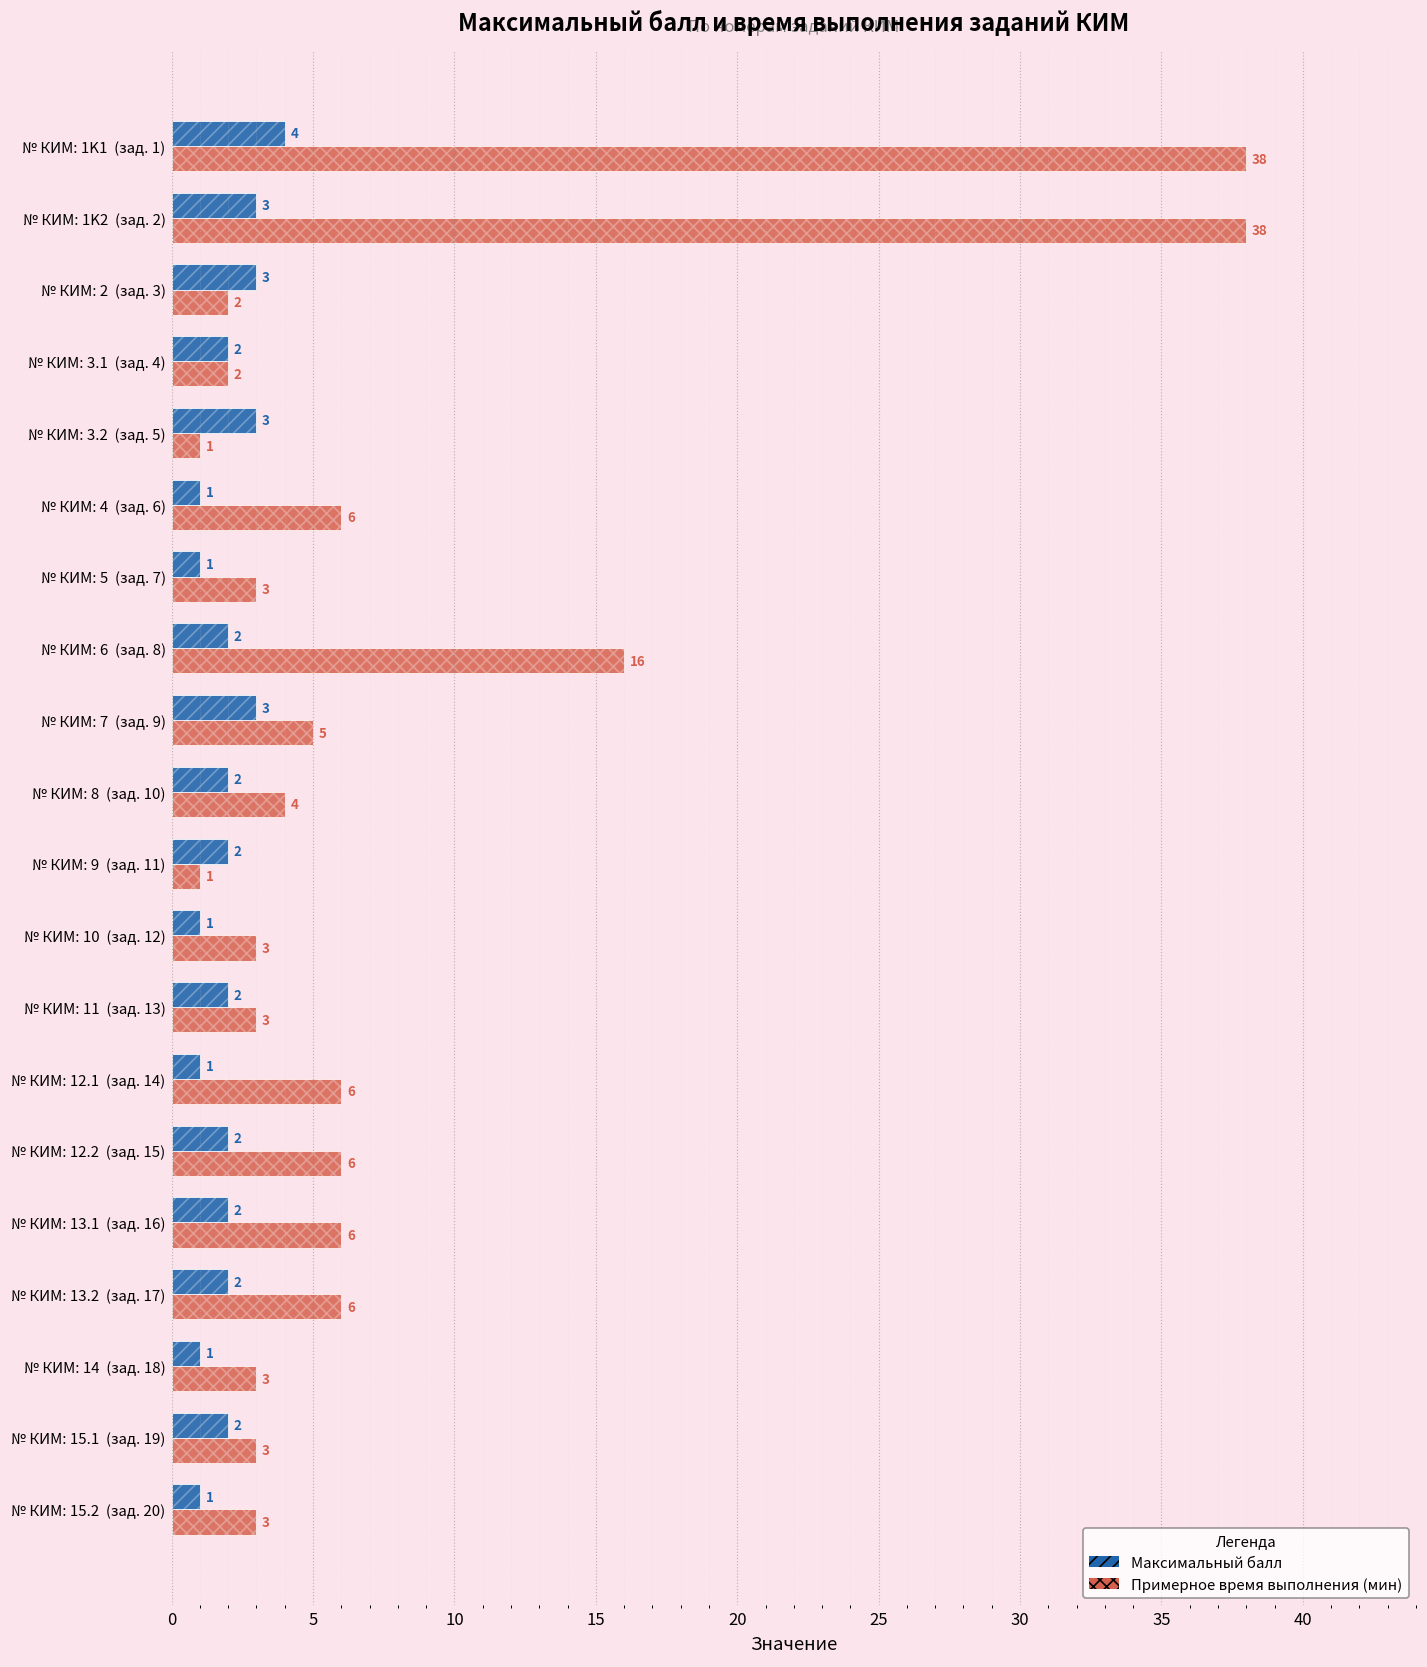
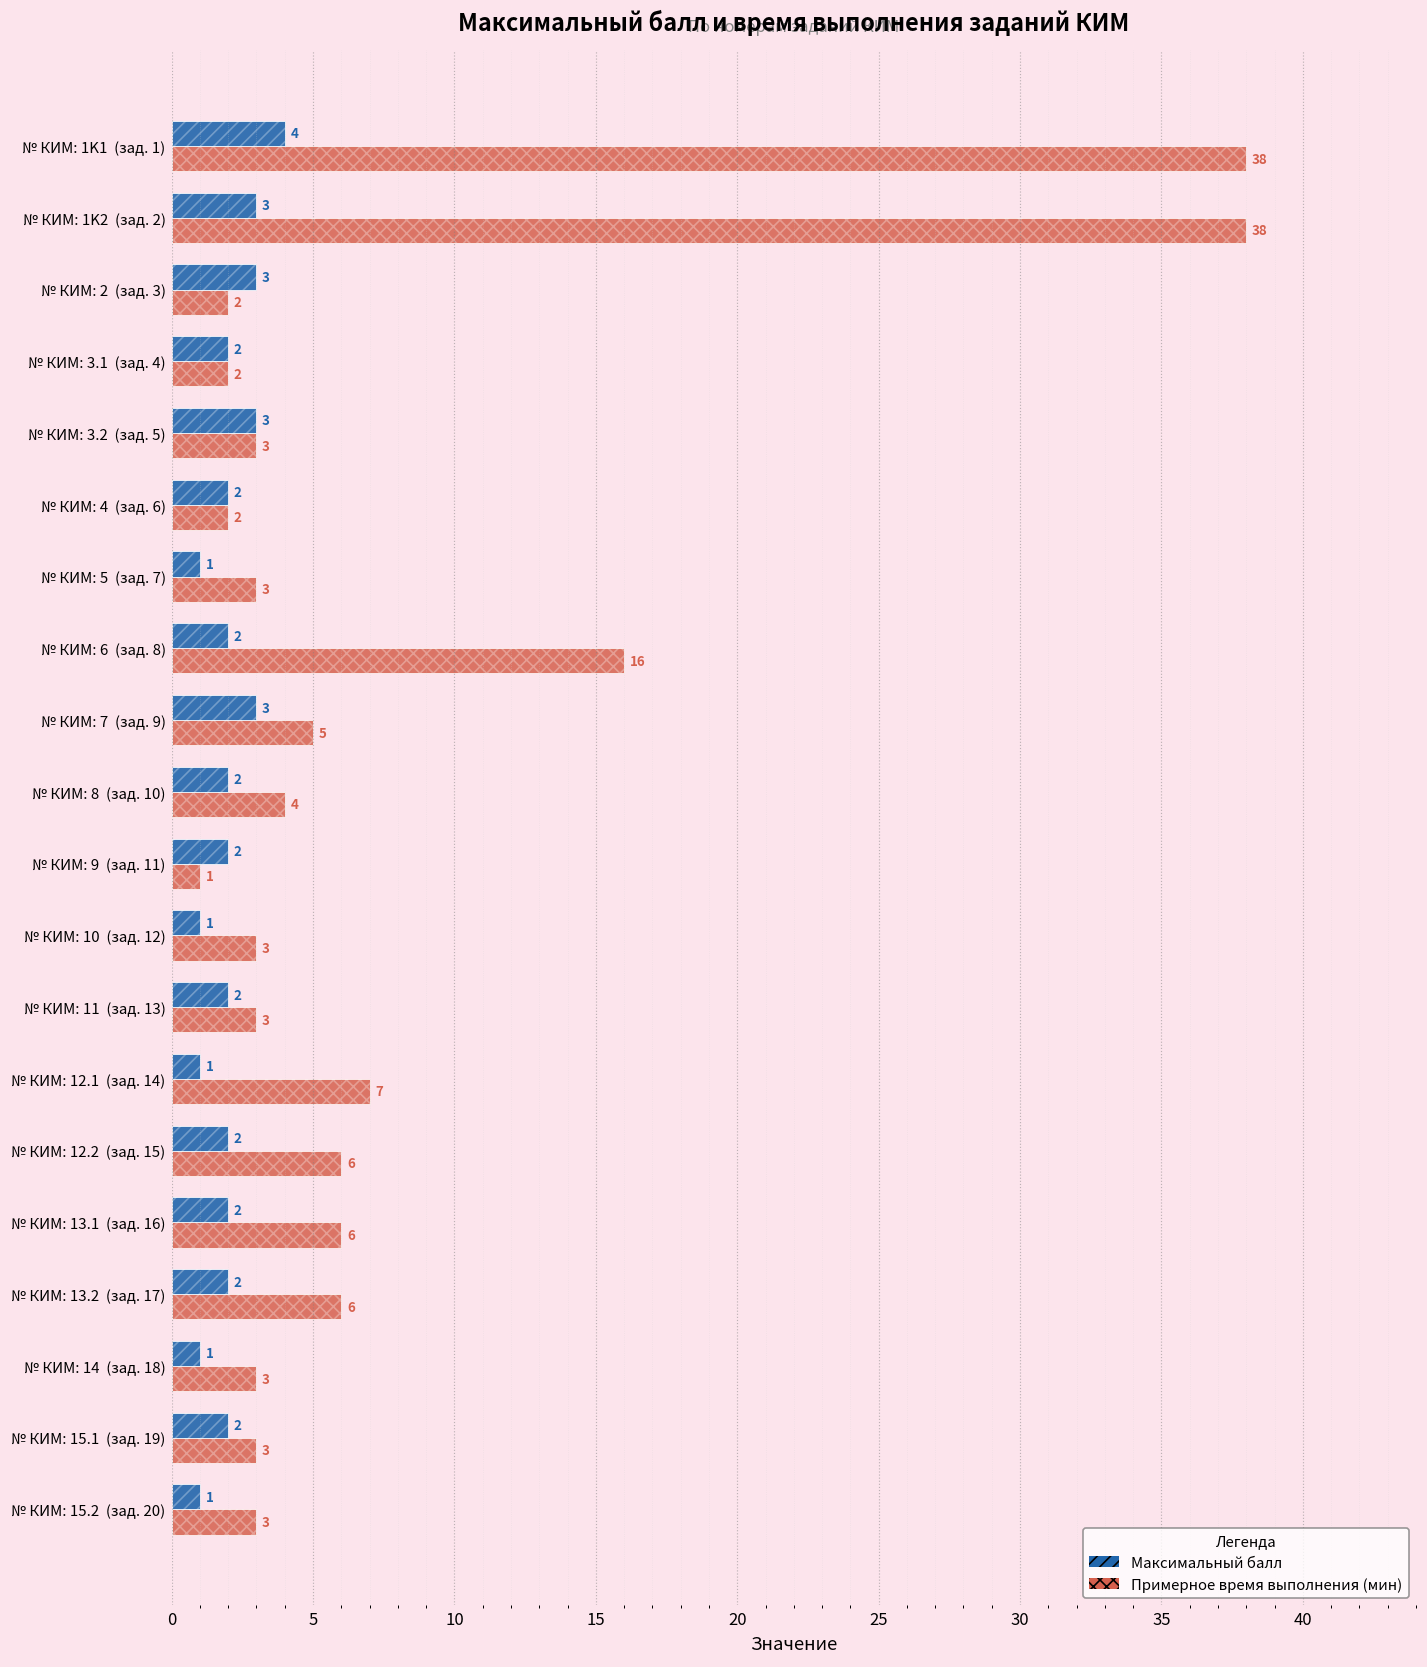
Примерное время выполнения (мин), № КИМ: 3.2 (зад. 5): 1 -> 3
Максимальный балл, № КИМ: 4 (зад. 6): 1 -> 2
Примерное время выполнения (мин), № КИМ: 4 (зад. 6): 6 -> 2
Примерное время выполнения (мин), № КИМ: 12.1 (зад. 14): 6 -> 7
